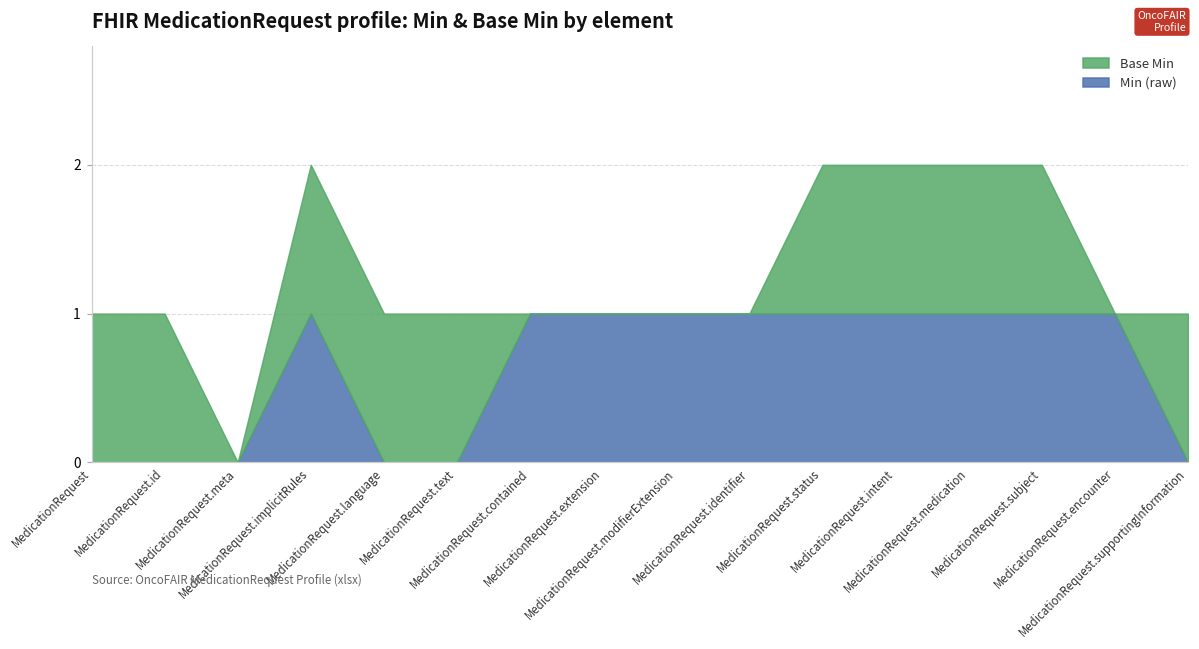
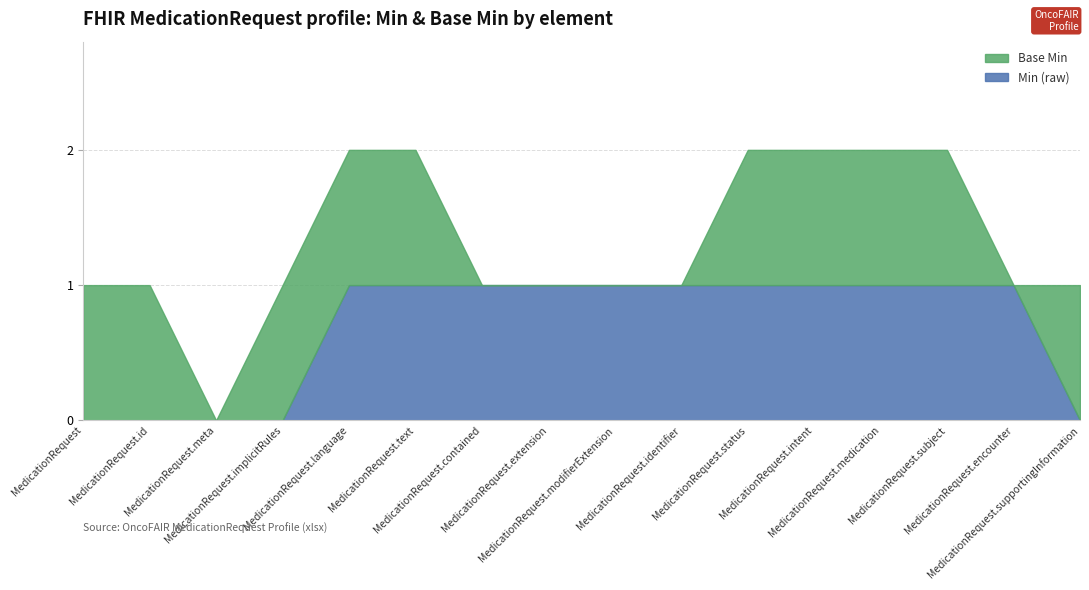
Min (raw), MedicationRequest.implicitRules: 1 -> 0
Min (raw), MedicationRequest.language: 0 -> 1
Min (raw), MedicationRequest.text: 0 -> 1
